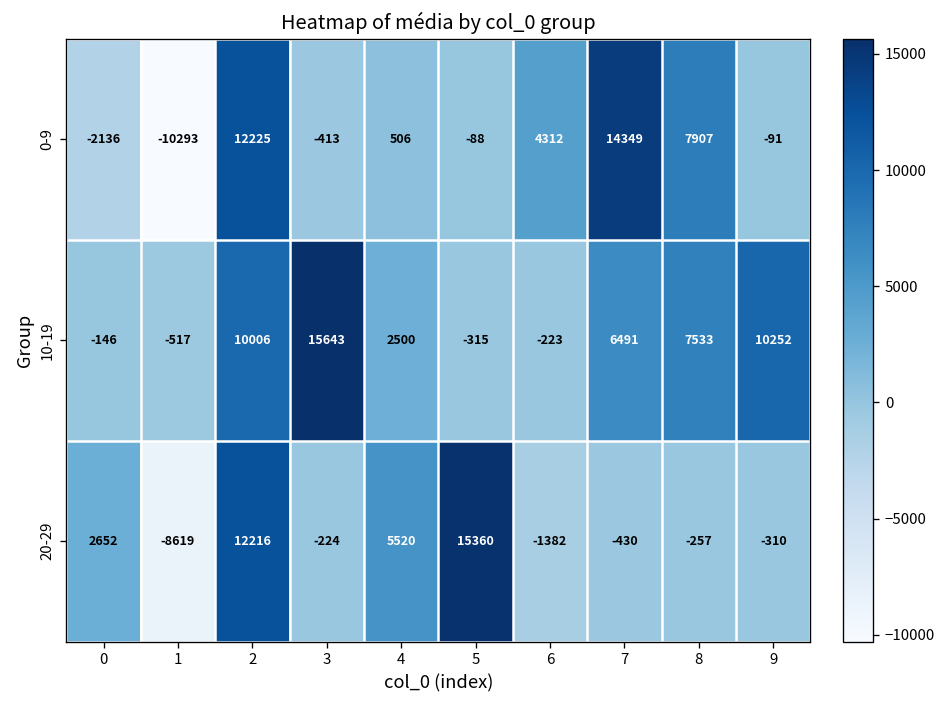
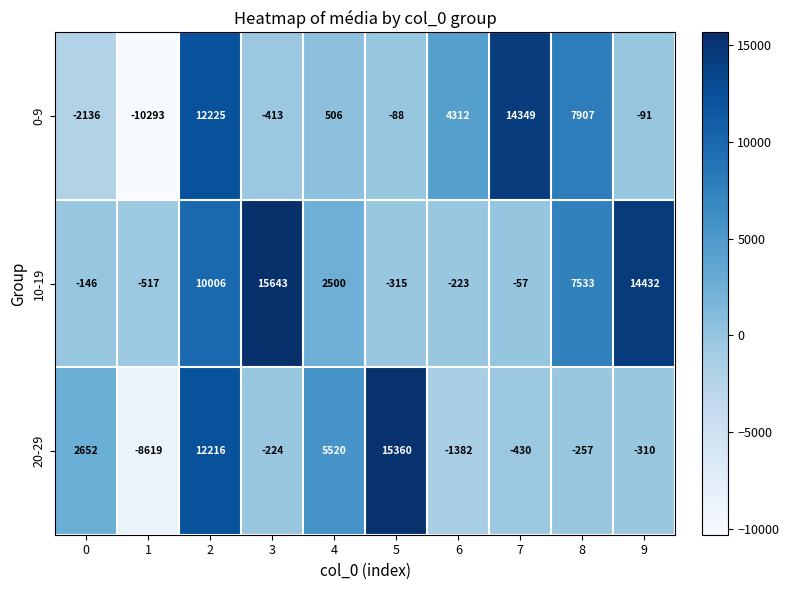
10-19, 7: 6491 -> -57
10-19, 9: 10252 -> 14432
